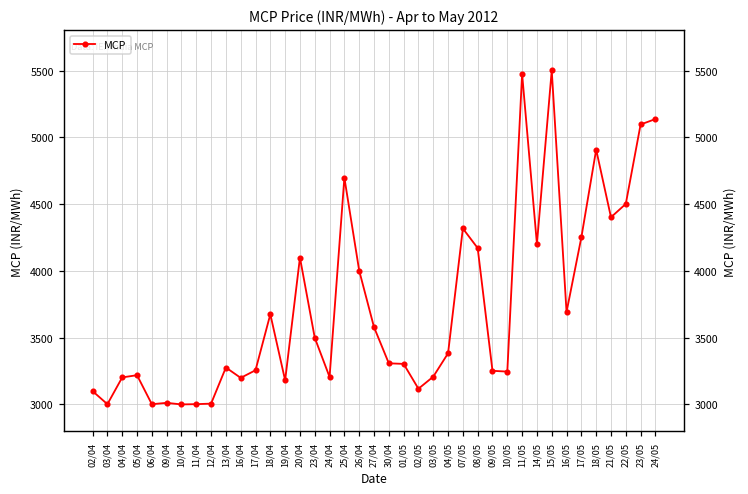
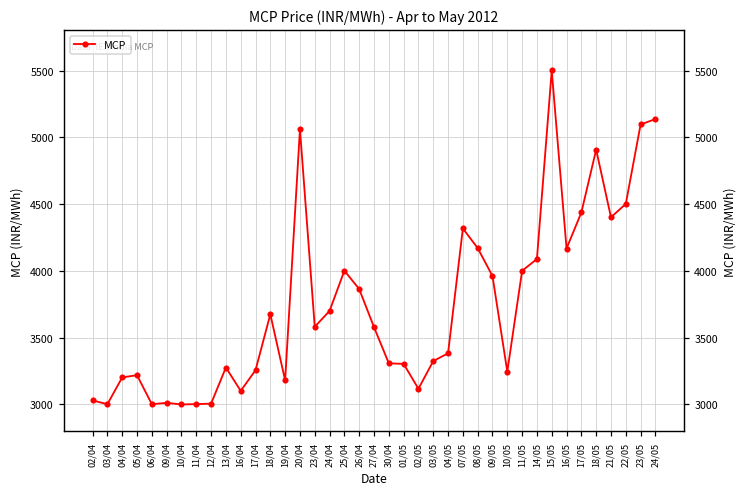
02/04: 3100 -> 3030
16/04: 3200 -> 3100
20/04: 4100 -> 5060
23/04: 3500 -> 3580
24/04: 3210 -> 3700
25/04: 4700 -> 4000
26/04: 4000 -> 3860
03/05: 3210 -> 3320
09/05: 3250 -> 3960
11/05: 5470 -> 4000
14/05: 4200 -> 4090
16/05: 3690 -> 4170
17/05: 4250 -> 4440
